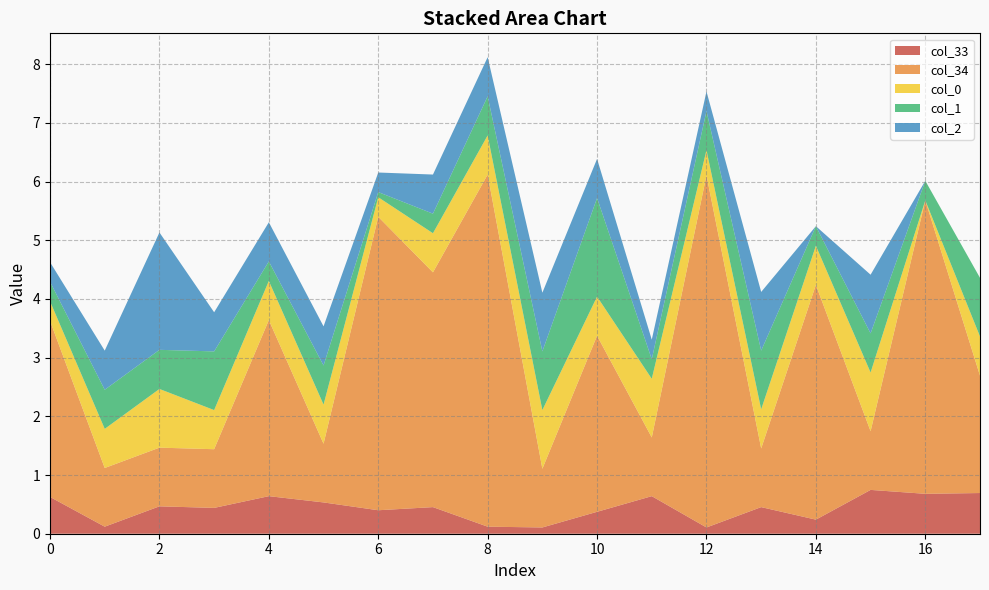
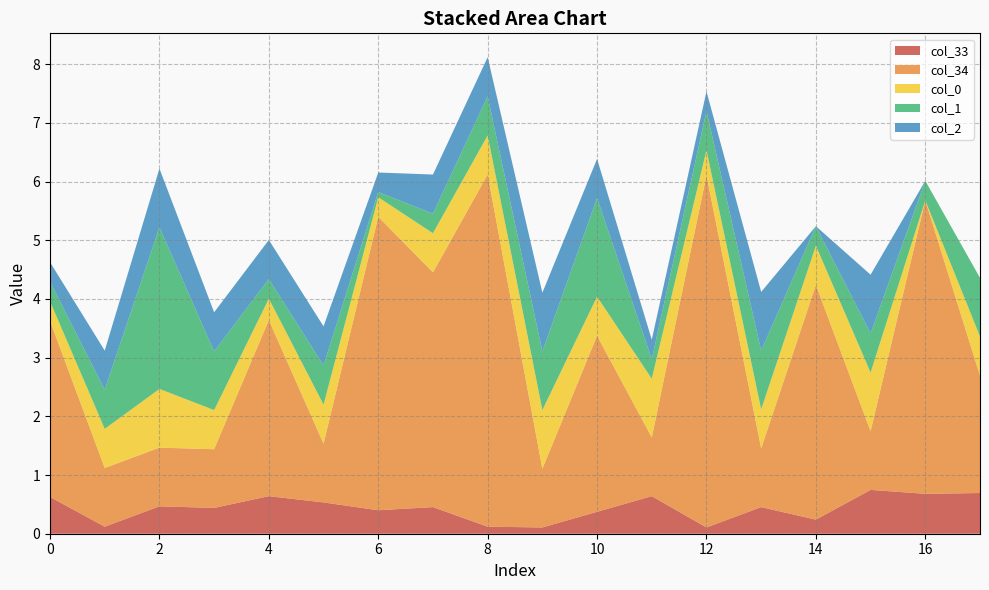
col_1, 2: 0.7 -> 2.8
col_2, 2: 2 -> 1
col_0, 4: 0.7 -> 0.4
